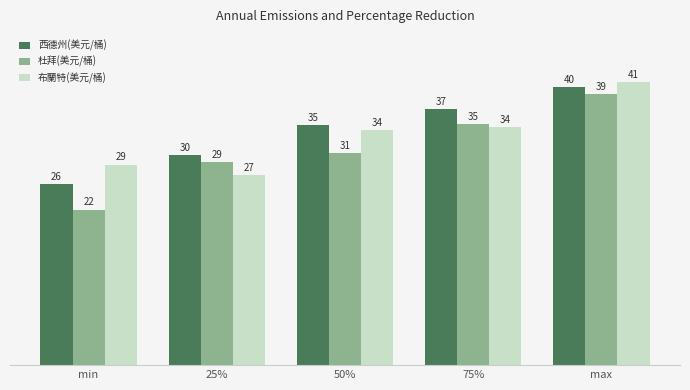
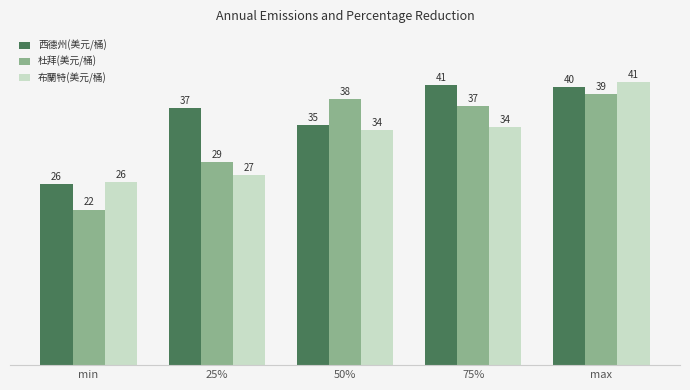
布蘭特(美元/桶), min: 29 -> 26
西德州(美元/桶), 25%: 30 -> 37
杜拜(美元/桶), 50%: 31 -> 38
西德州(美元/桶), 75%: 37 -> 41
杜拜(美元/桶), 75%: 35 -> 37
